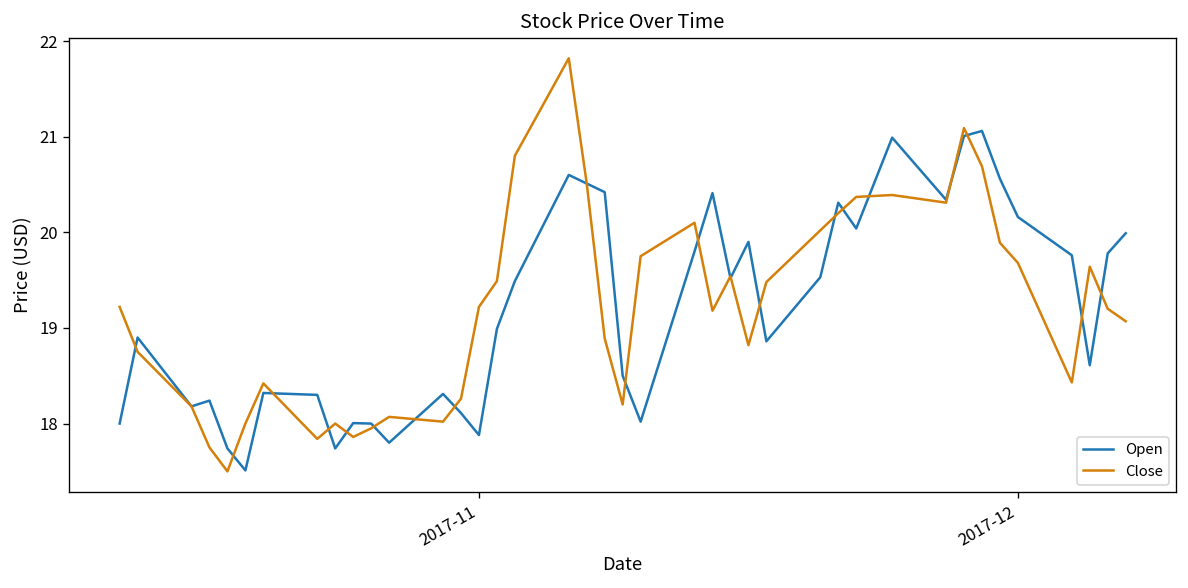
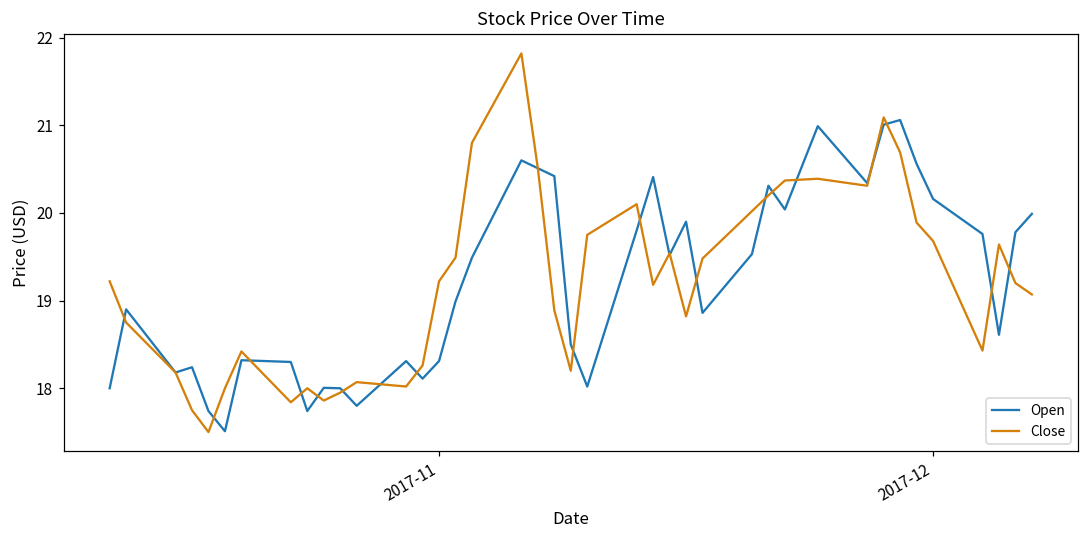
Open, 2017-11: 17.9 -> 18.3
